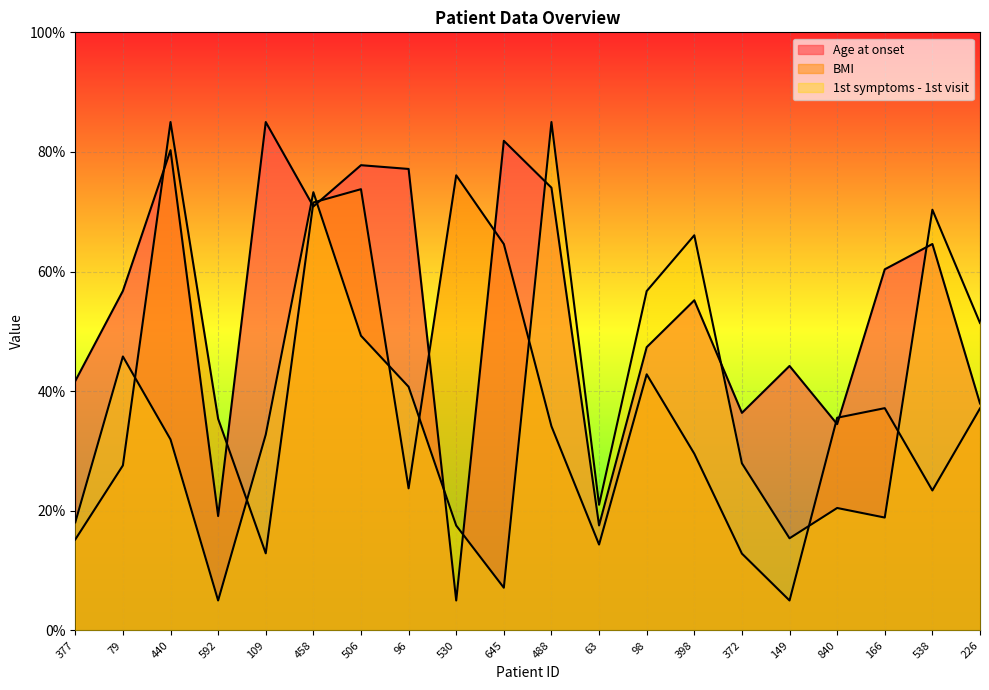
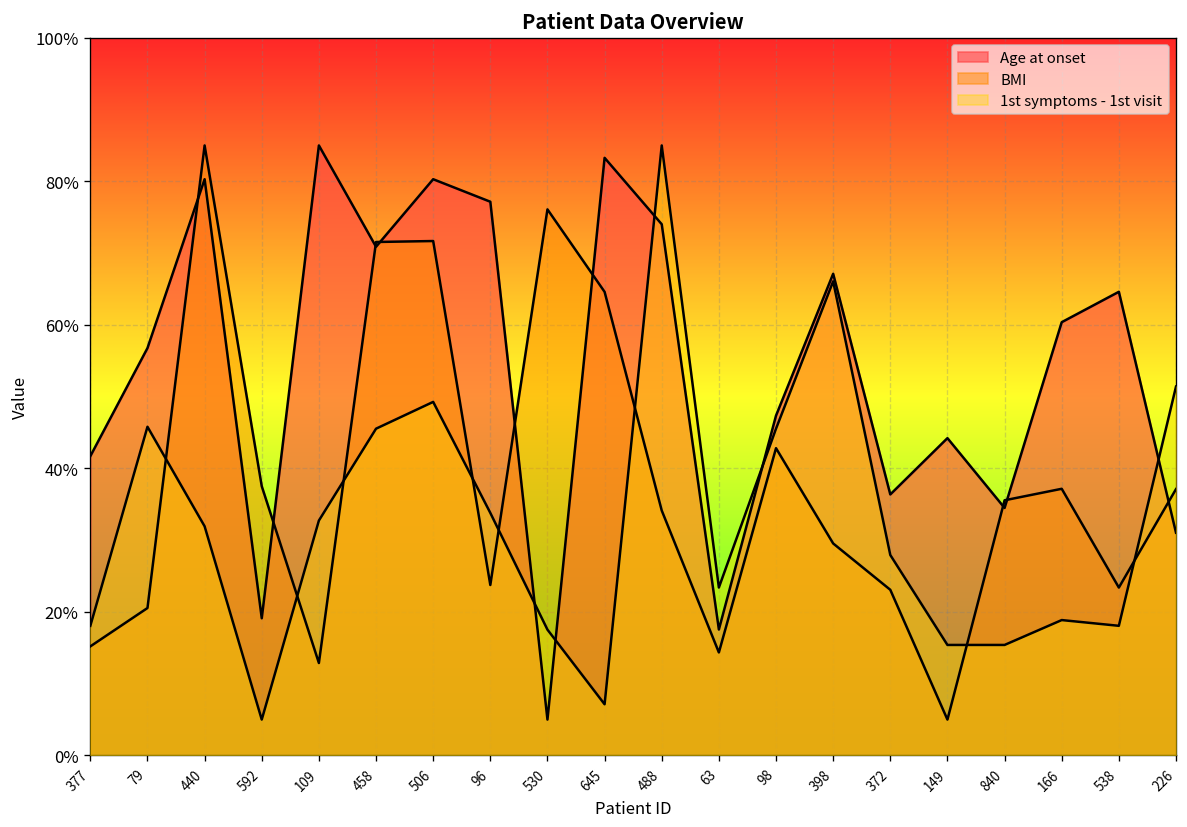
BMI, 79: 28% -> 21%
BMI, 592: 35% -> 38%
1st symptoms - 1st visit, 458: 73% -> 46%
Age at onset, 506: 78% -> 80%
BMI, 506: 74% -> 72%
1st symptoms - 1st visit, 96: 41% -> 34%
Age at onset, 645: 82% -> 83%
1st symptoms - 1st visit, 63: 21% -> 23%
1st symptoms - 1st visit, 98: 57% -> 46%
Age at onset, 398: 55% -> 67%
BMI, 372: 13% -> 23%
1st symptoms - 1st visit, 840: 20% -> 15%
1st symptoms - 1st visit, 538: 70% -> 18%
Age at onset, 226: 38% -> 31%
